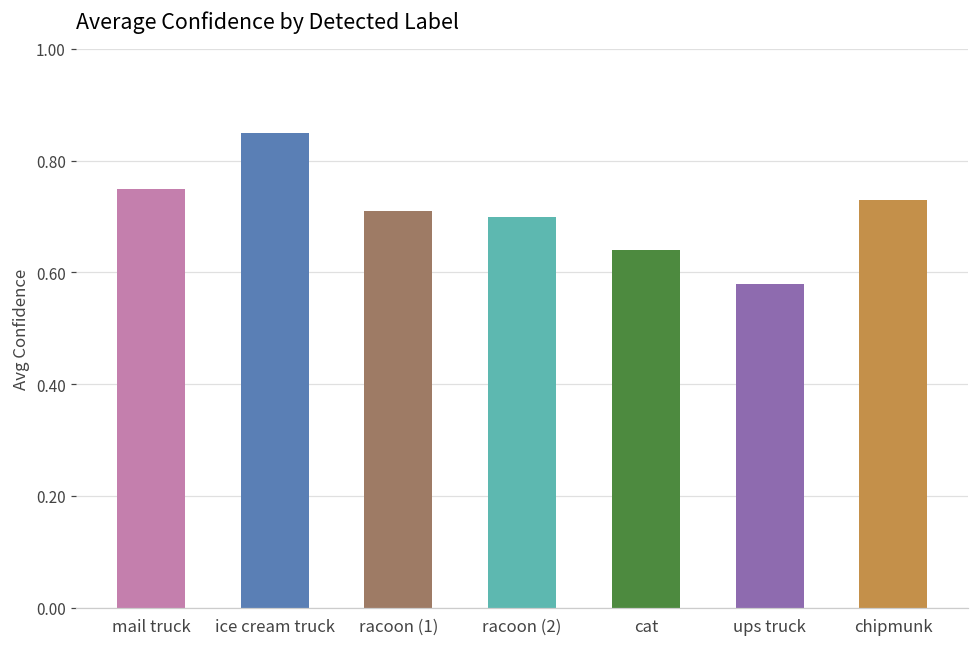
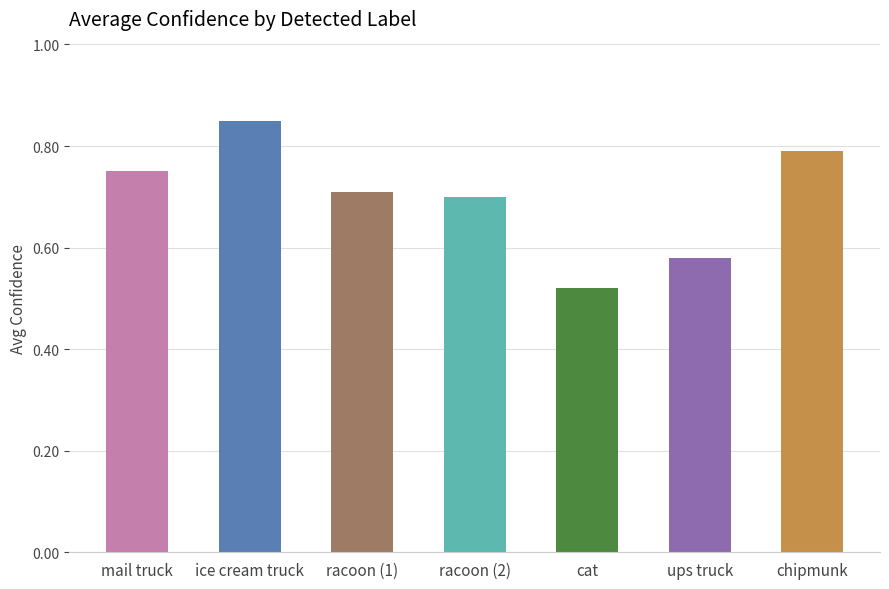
cat: 0.64 -> 0.52
chipmunk: 0.73 -> 0.79
